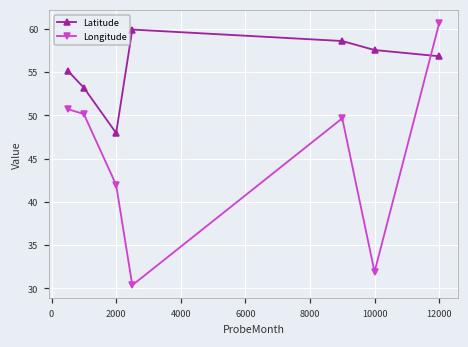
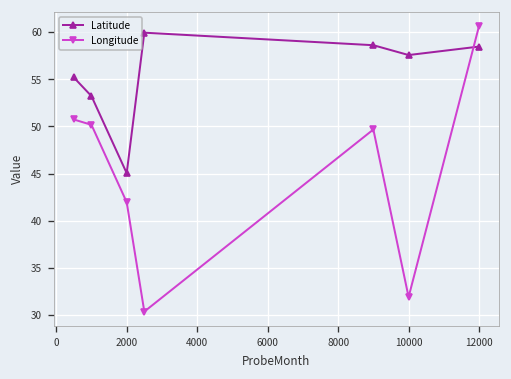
Latitude, 2000: 48 -> 45
Latitude, 12000: 57 -> 58
